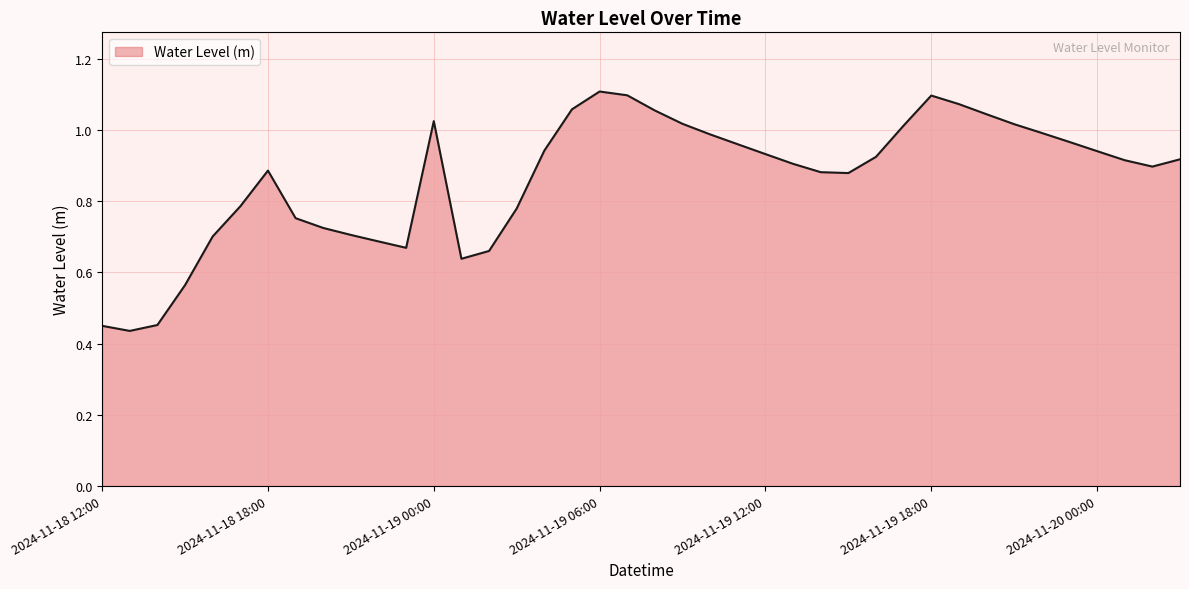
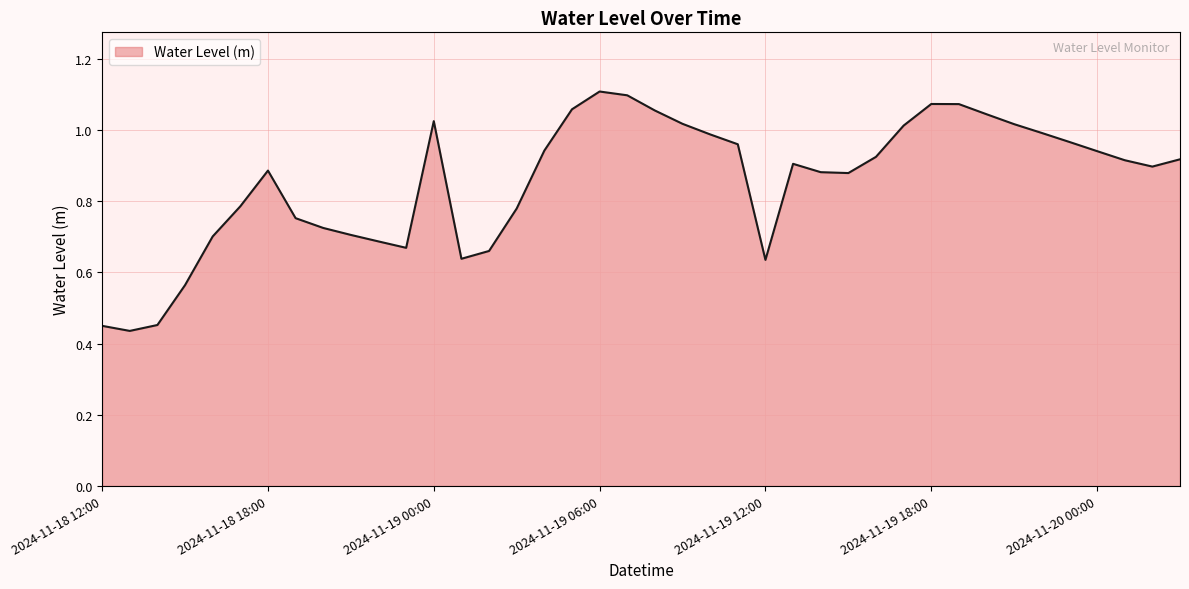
2024-11-19 12:00: 0.93 -> 0.63
2024-11-19 18:00: 1.10 -> 1.07
